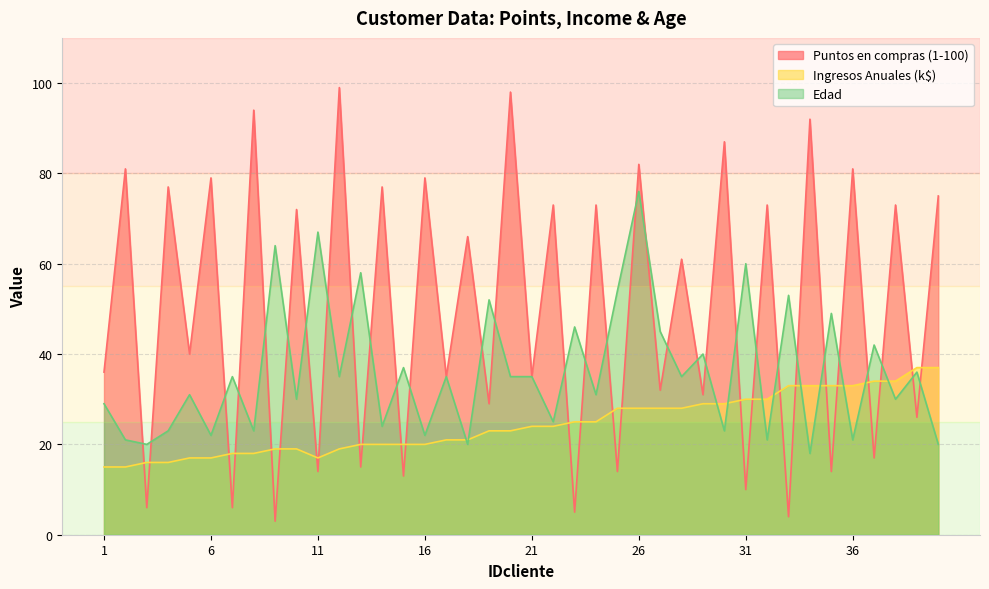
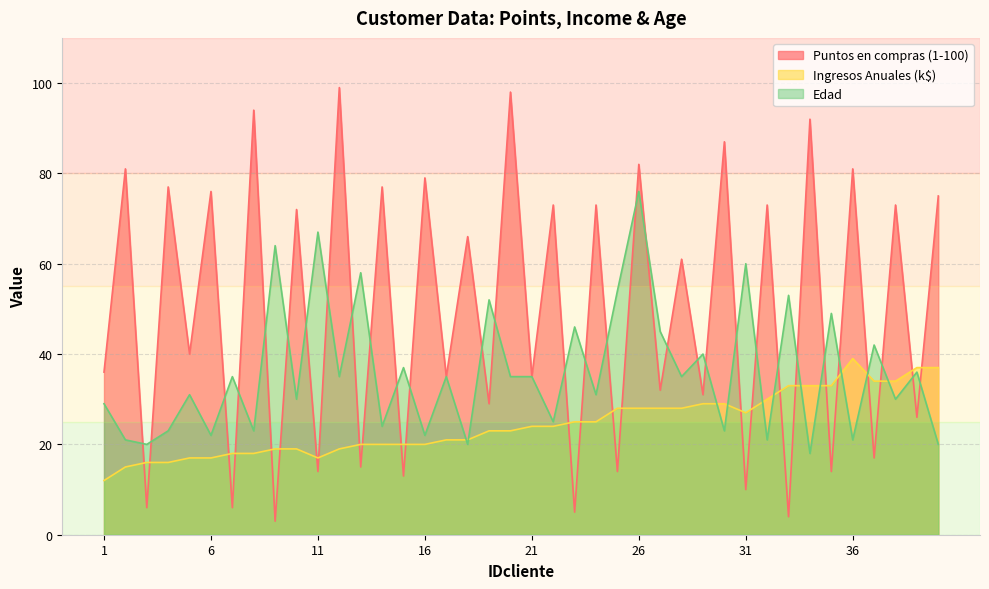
Ingresos Anuales (k$), 1: 15 -> 12
Puntos en compras (1-100), 6: 79 -> 76
Ingresos Anuales (k$), 31: 30 -> 27
Ingresos Anuales (k$), 36: 33 -> 39
